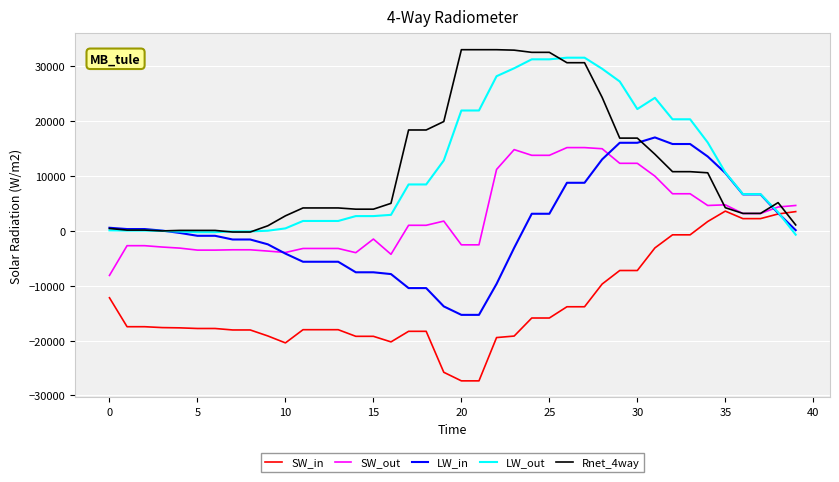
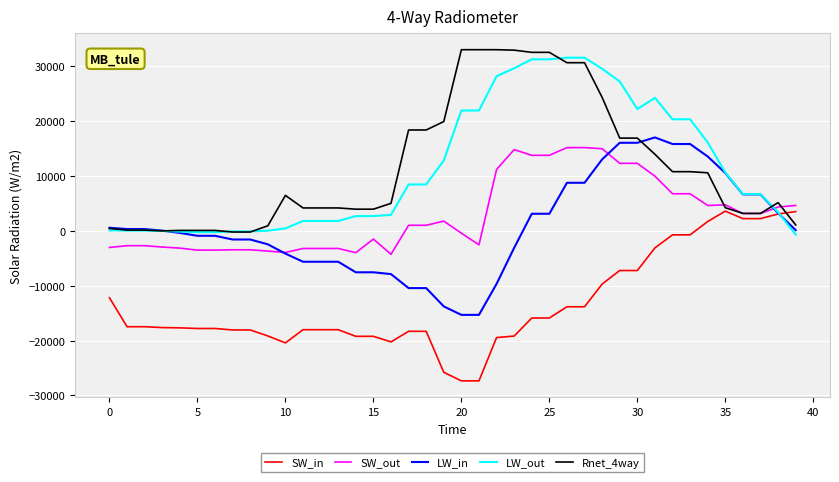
SW_out, 0: -8000 -> -3000
Rnet_4way, 10: 3000 -> 6000
SW_out, 20: -3000 -> 0
